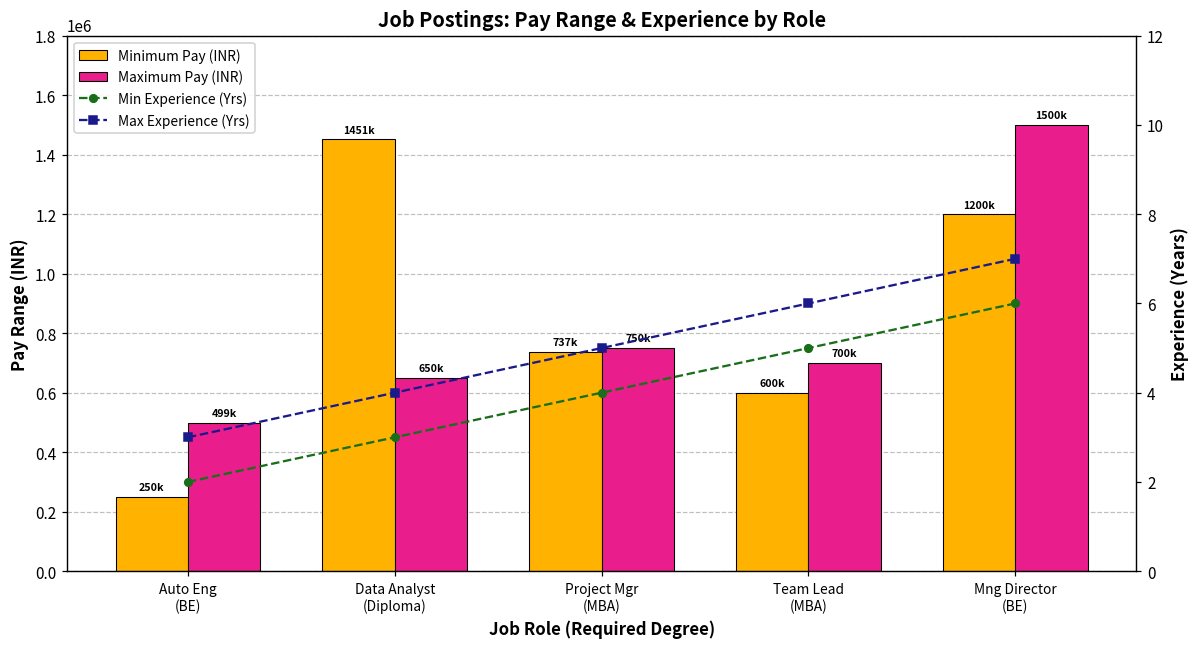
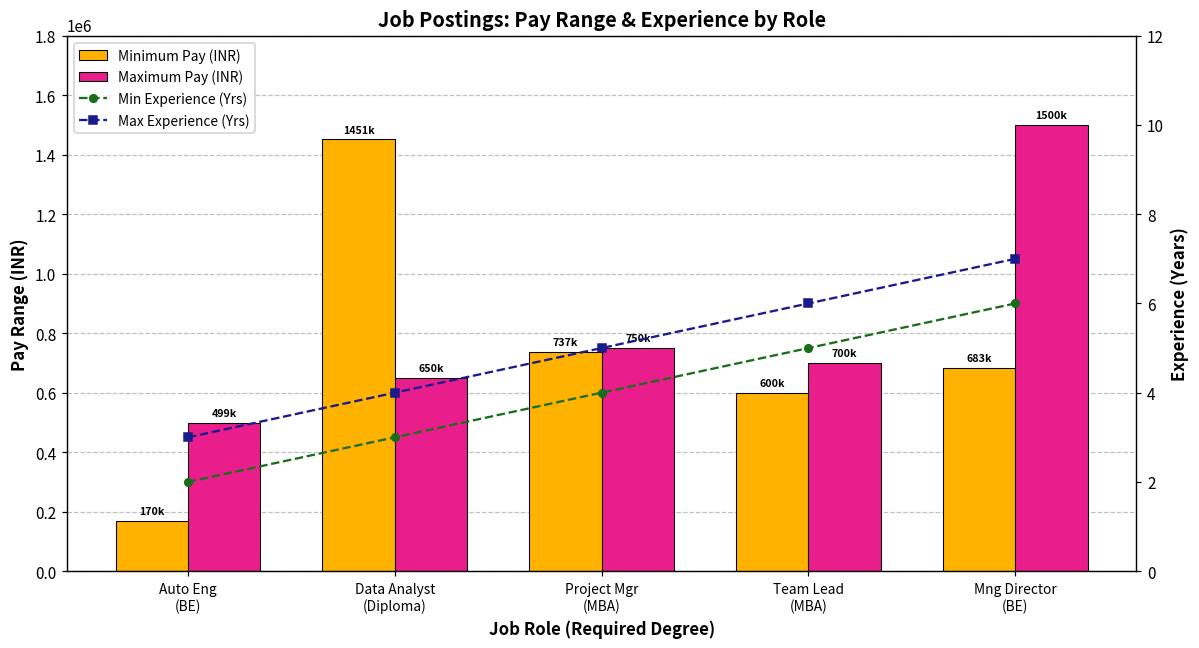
Minimum Pay (INR), Auto Eng (BE): 250k -> 170k
Minimum Pay (INR), Mng Director (BE): 1200k -> 683k
